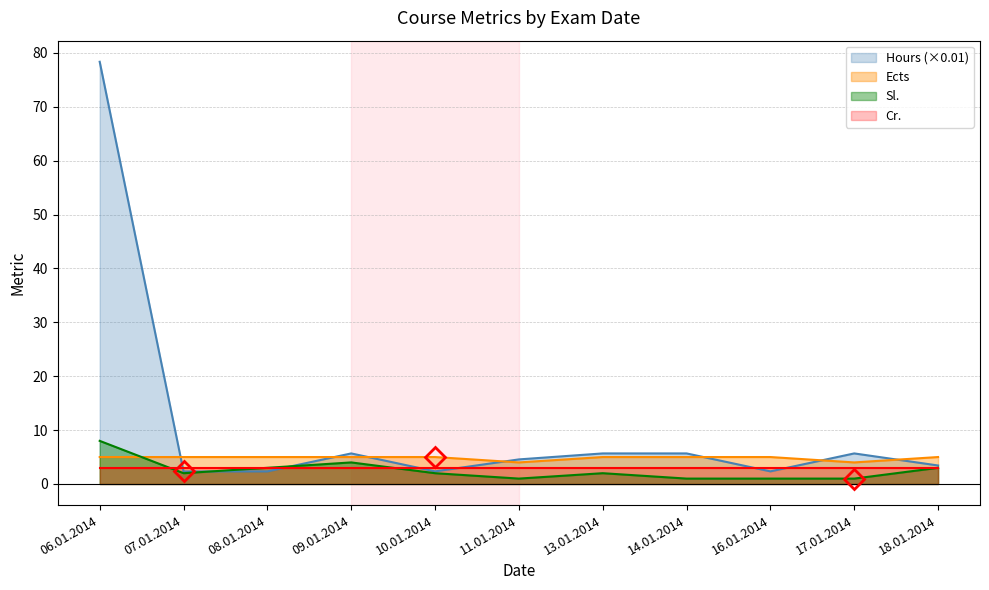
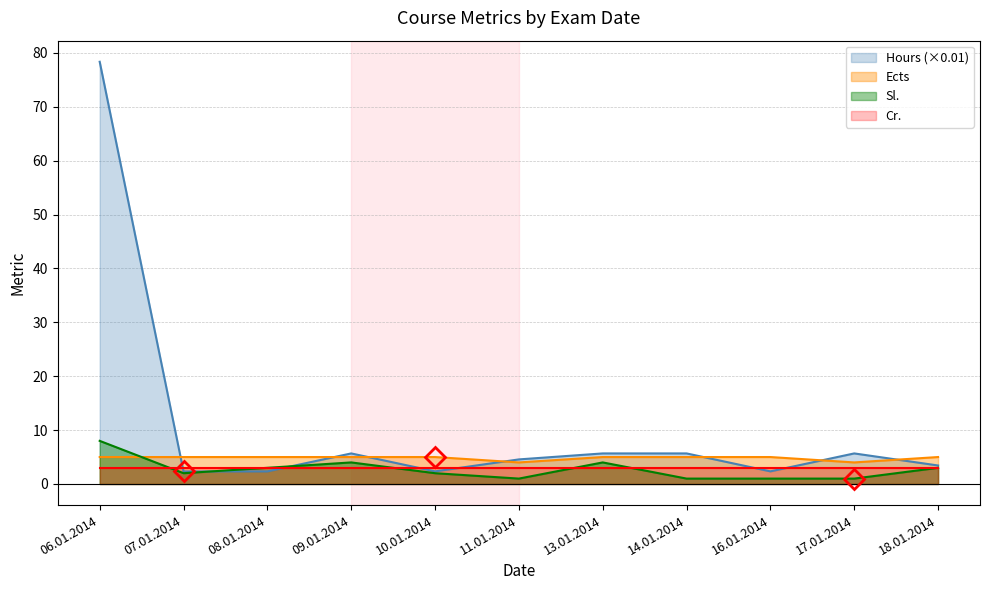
Sl., 13.01.2014: 2 -> 4
